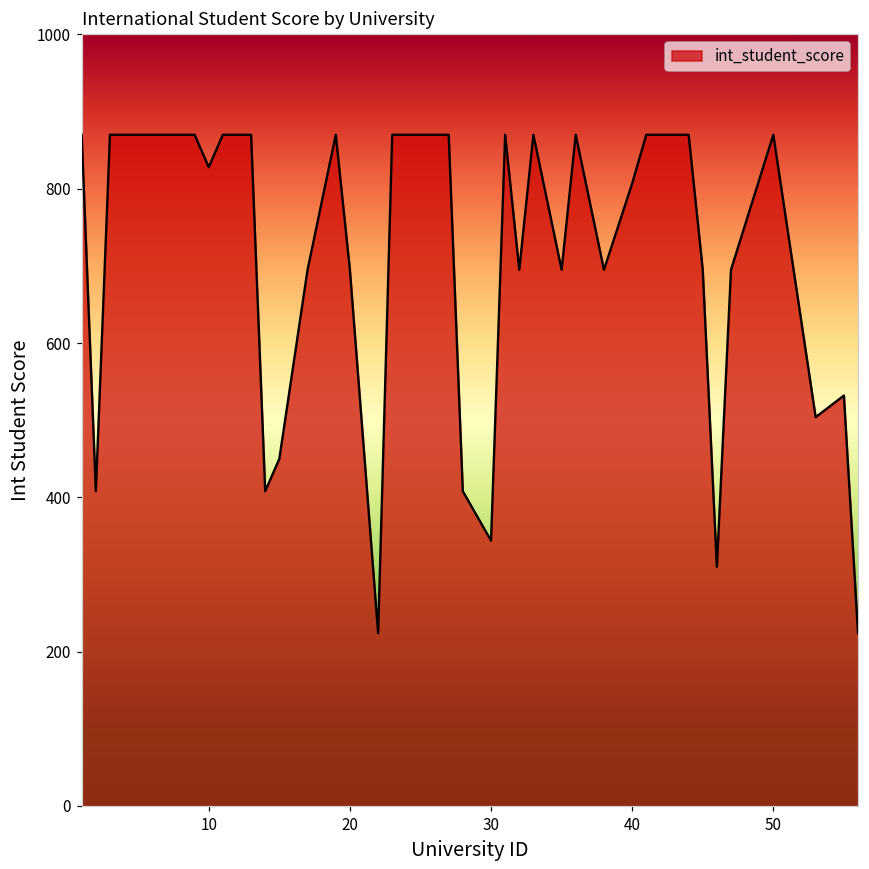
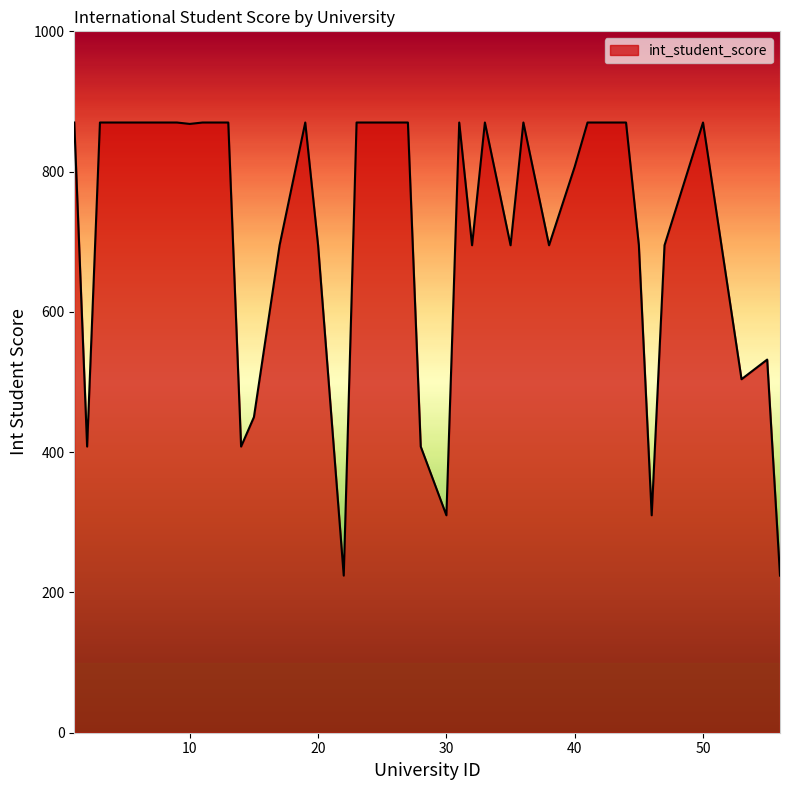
10: 830 -> 870
30: 340 -> 310
